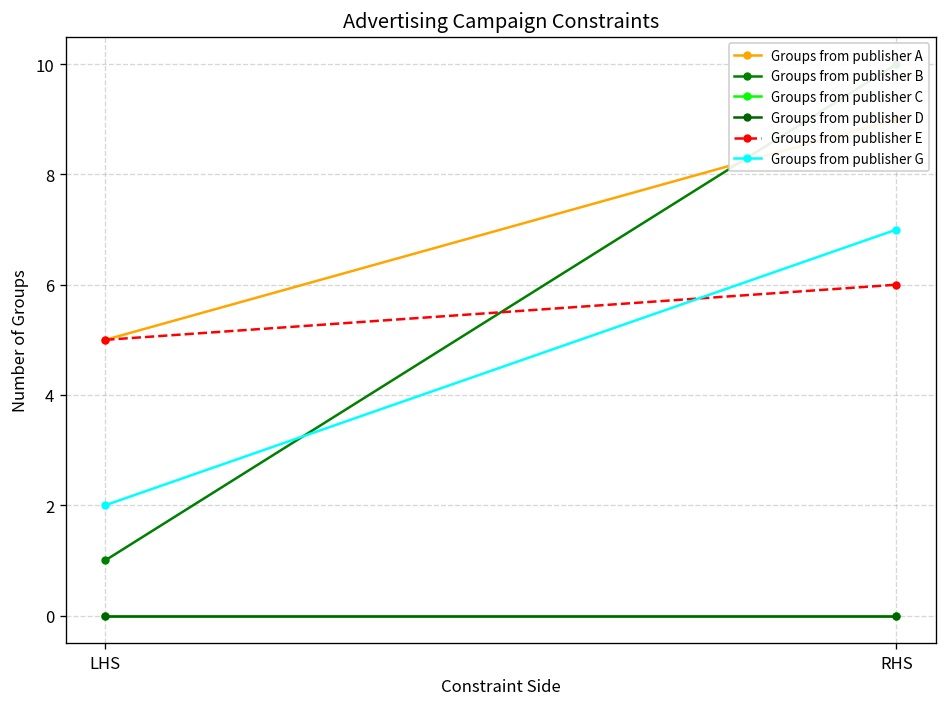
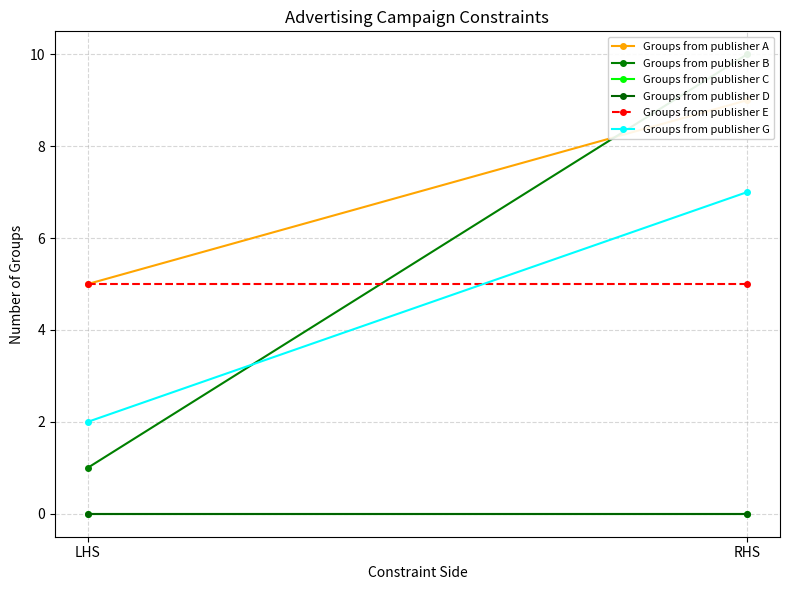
Groups from publisher E, RHS: 6 -> 5
